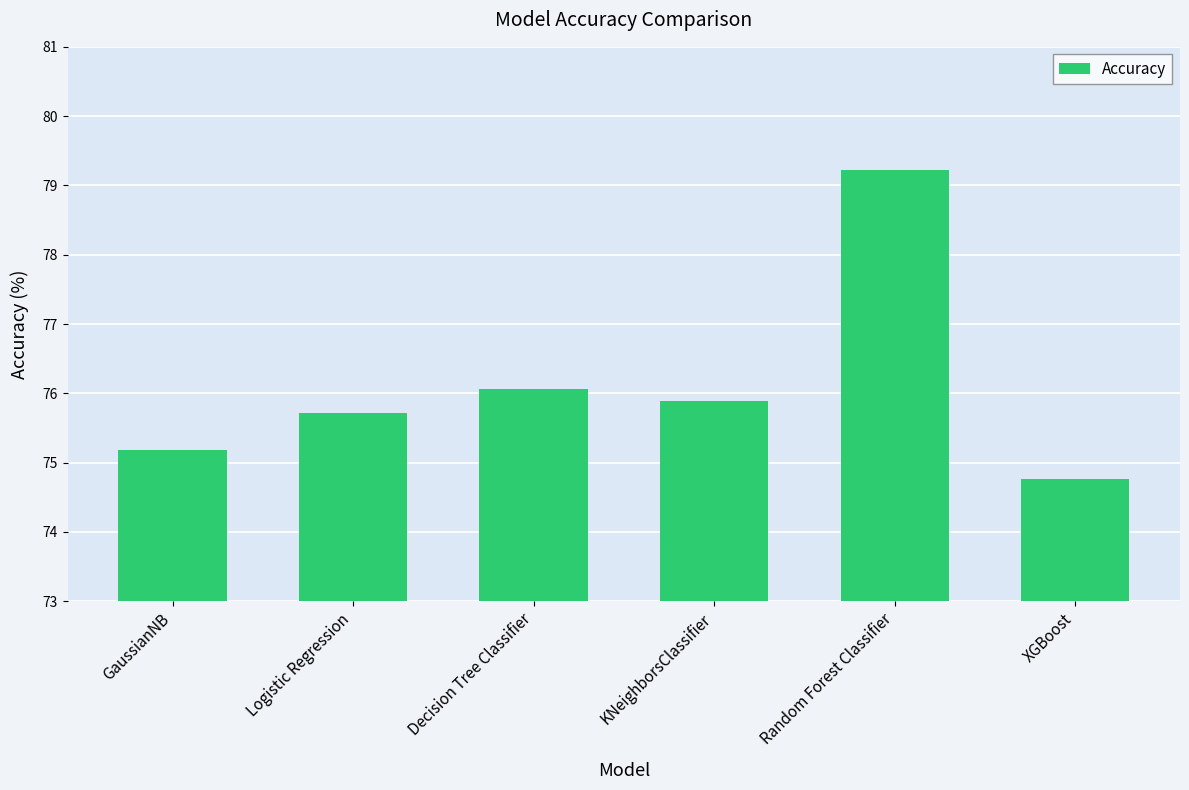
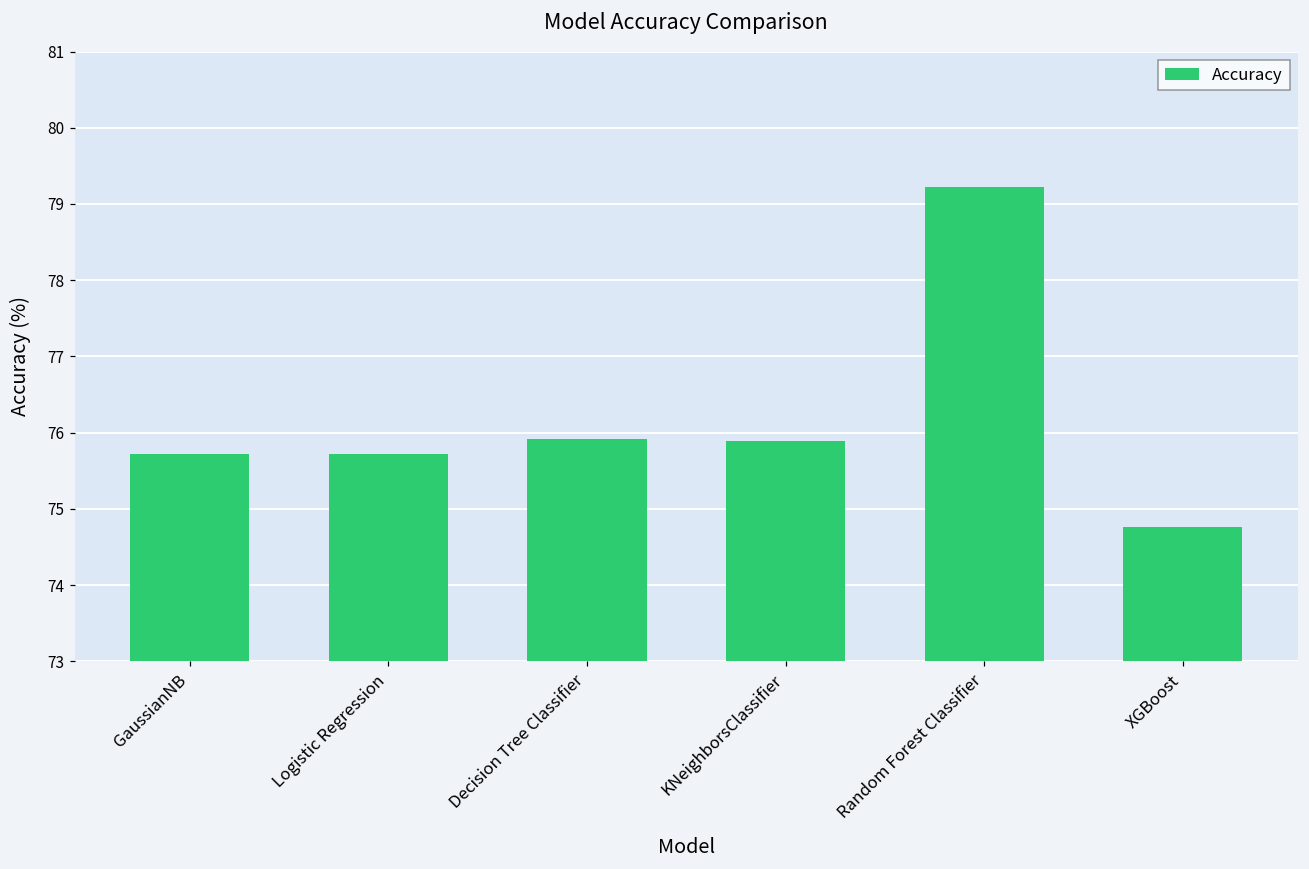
GaussianNB: 75.2 -> 75.7
Decision Tree Classifier: 76.1 -> 75.9
